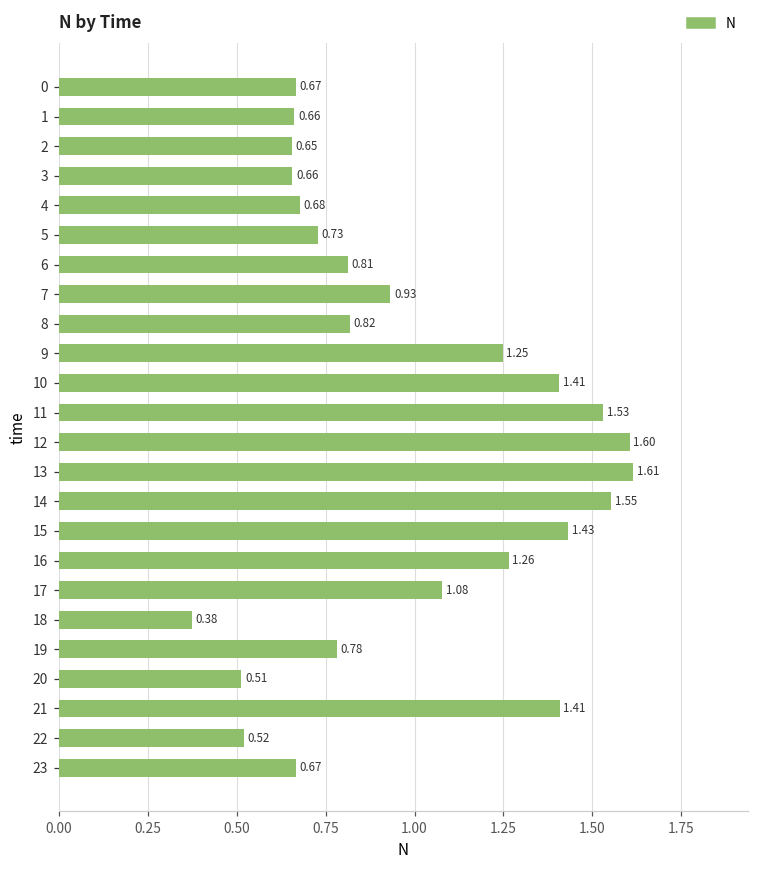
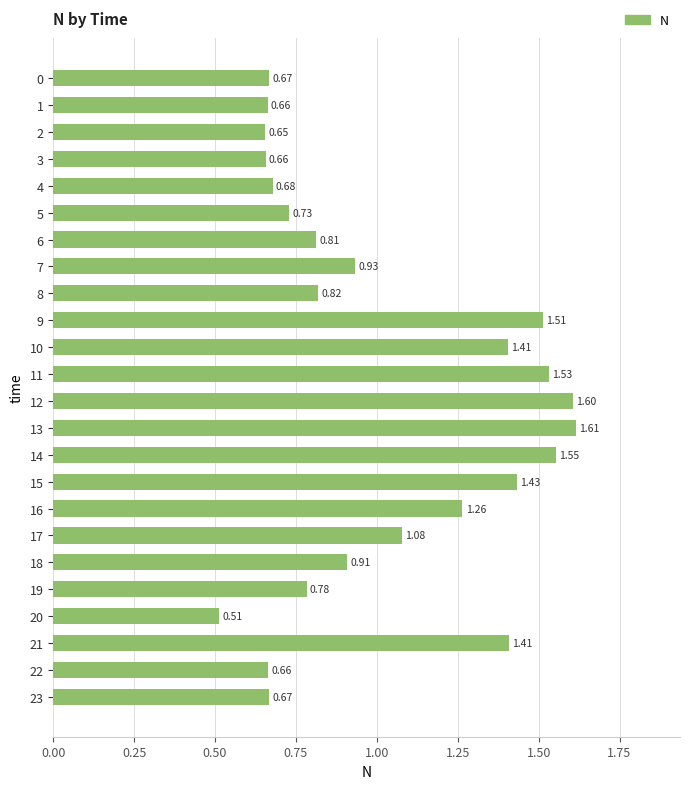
9: 1.25 -> 1.51
18: 0.38 -> 0.91
22: 0.52 -> 0.66
